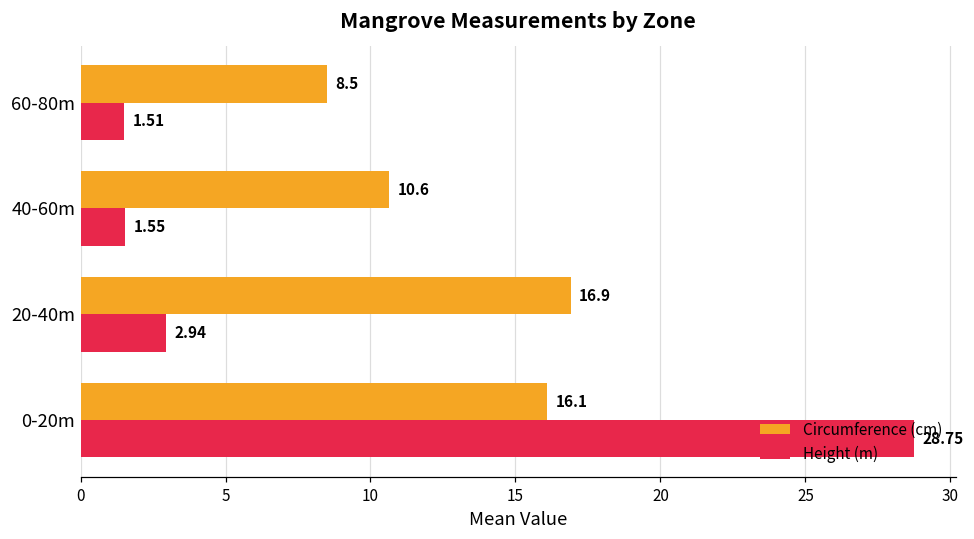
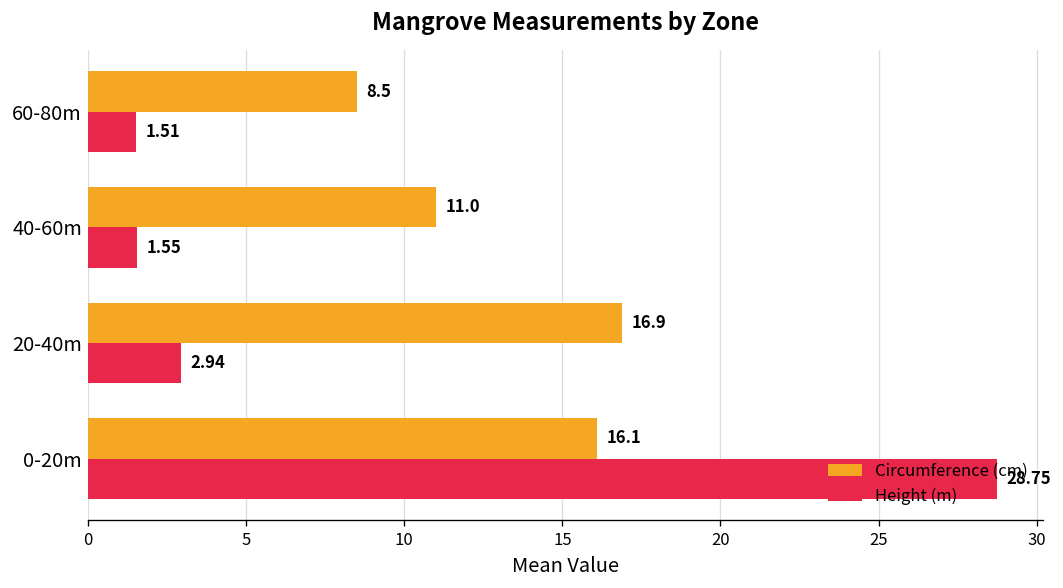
Circumference (cm), 40-60m: 10.6 -> 11.0
